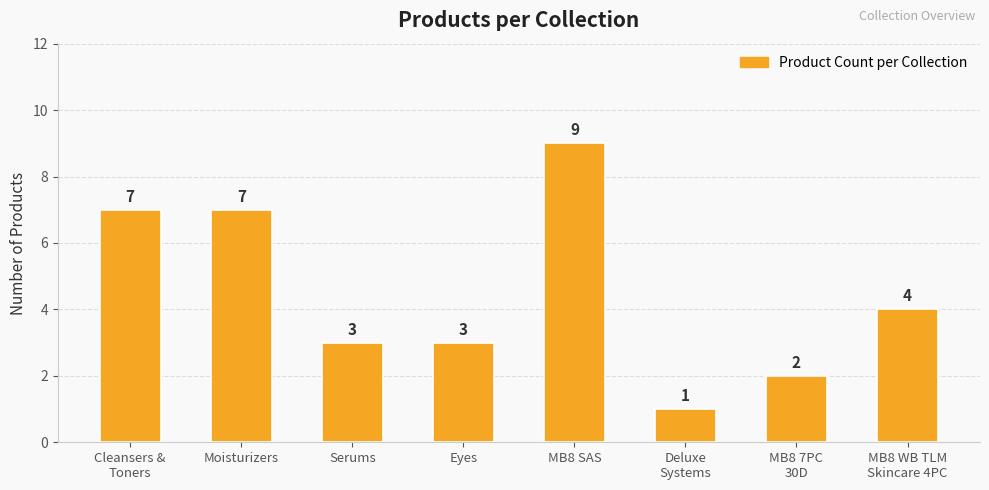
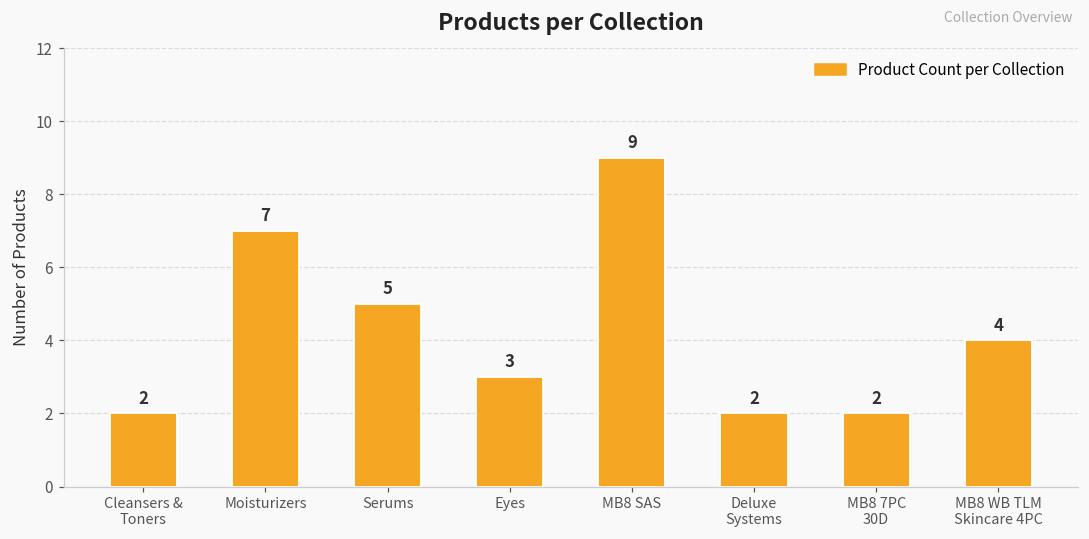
Cleansers & Toners: 7 -> 2
Serums: 3 -> 5
Deluxe Systems: 1 -> 2
